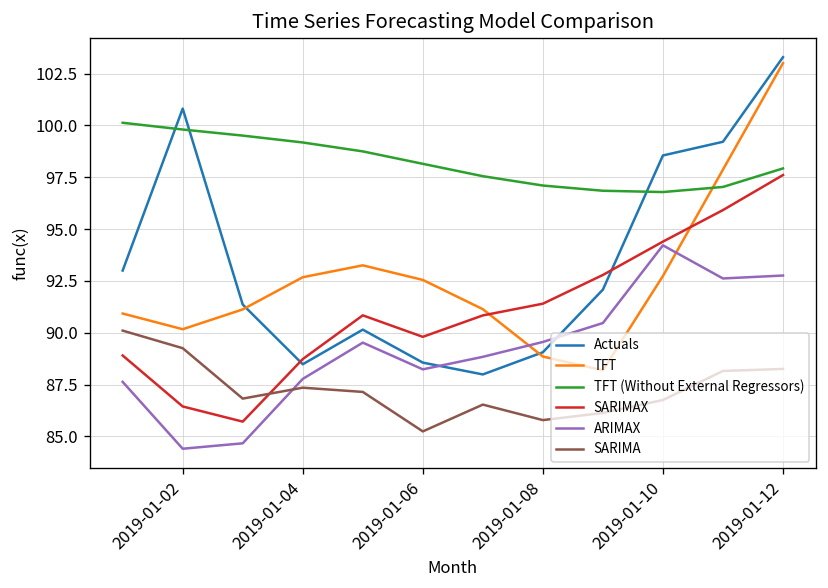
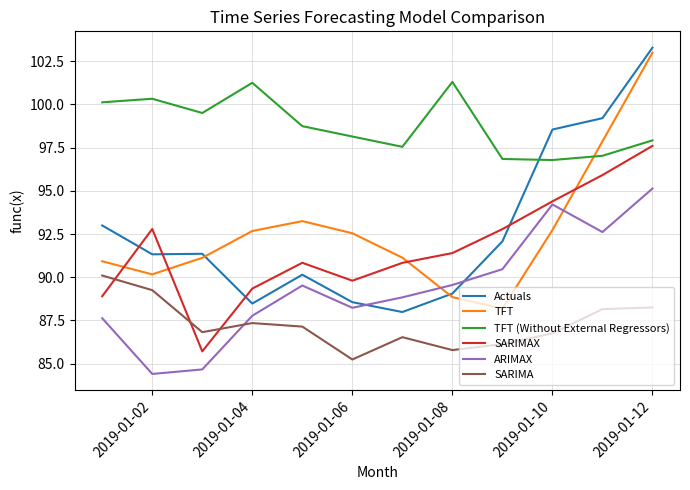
Actuals, 2019-01-02: 100.8 -> 91.3
TFT (Without External Regressors), 2019-01-02: 99.8 -> 100.3
SARIMAX, 2019-01-02: 86.4 -> 92.8
TFT (Without External Regressors), 2019-01-04: 99.2 -> 101.3
SARIMAX, 2019-01-04: 88.7 -> 89.3
TFT (Without External Regressors), 2019-01-08: 97.1 -> 101.3
ARIMAX, 2019-01-12: 92.8 -> 95.1
